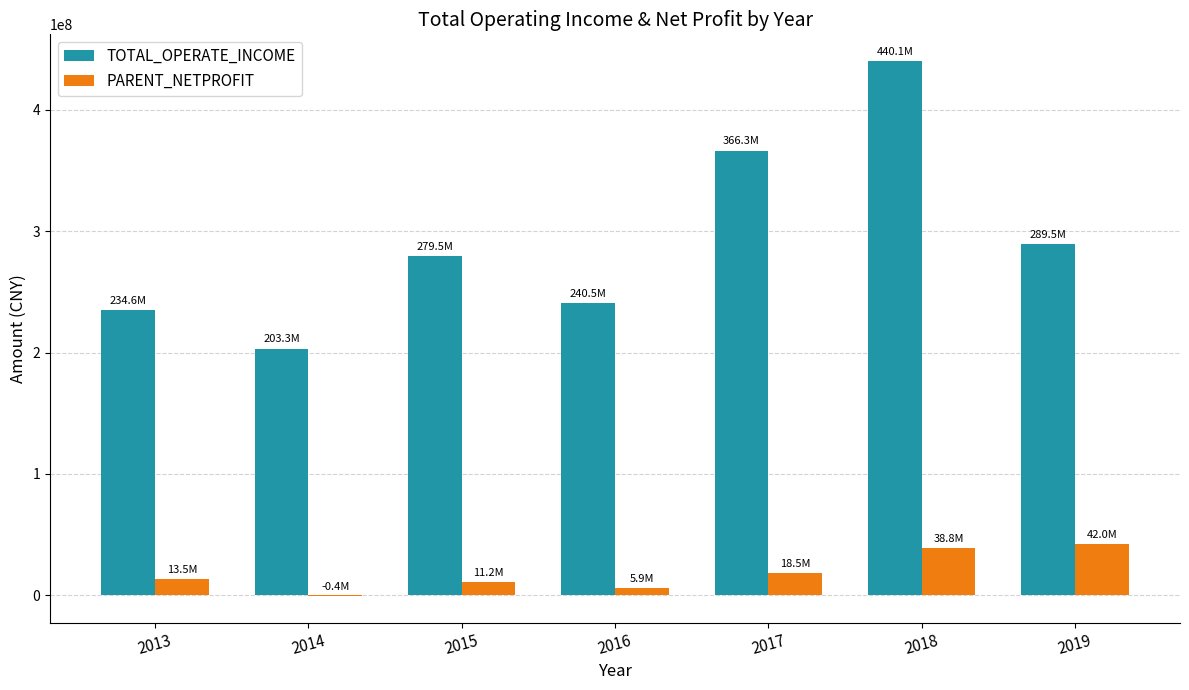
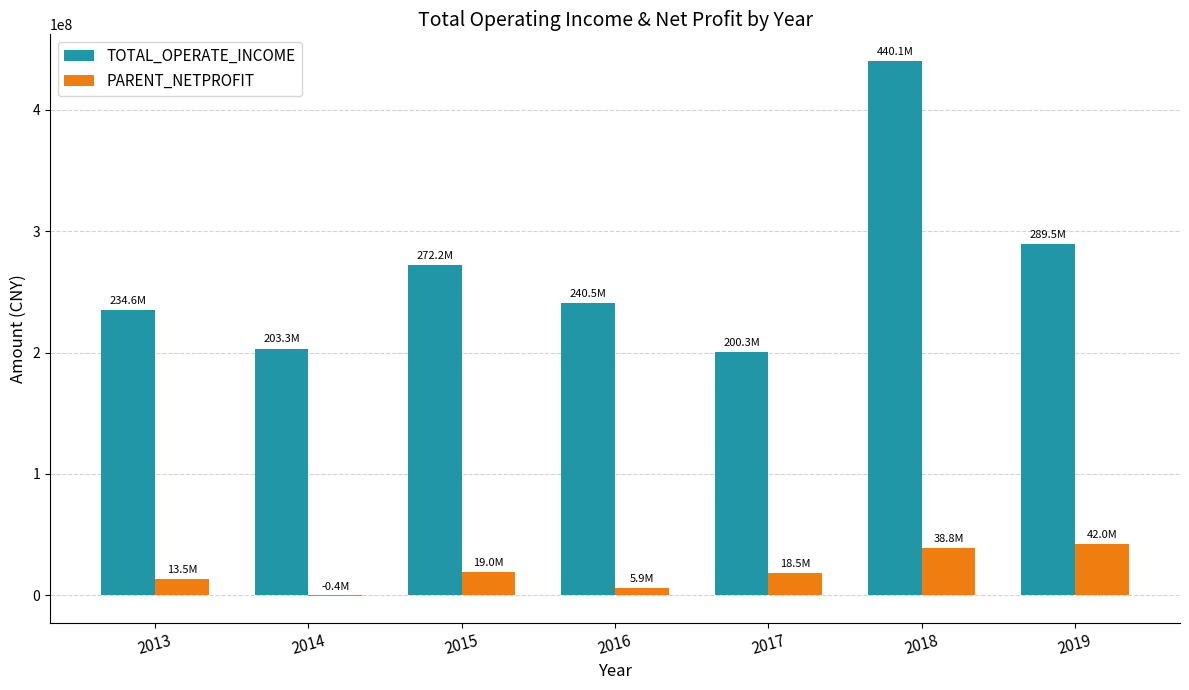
TOTAL_OPERATE_INCOME, 2015: 279.5M -> 272.2M
PARENT_NETPROFIT, 2015: 11.2M -> 19.0M
TOTAL_OPERATE_INCOME, 2017: 366.3M -> 200.3M
